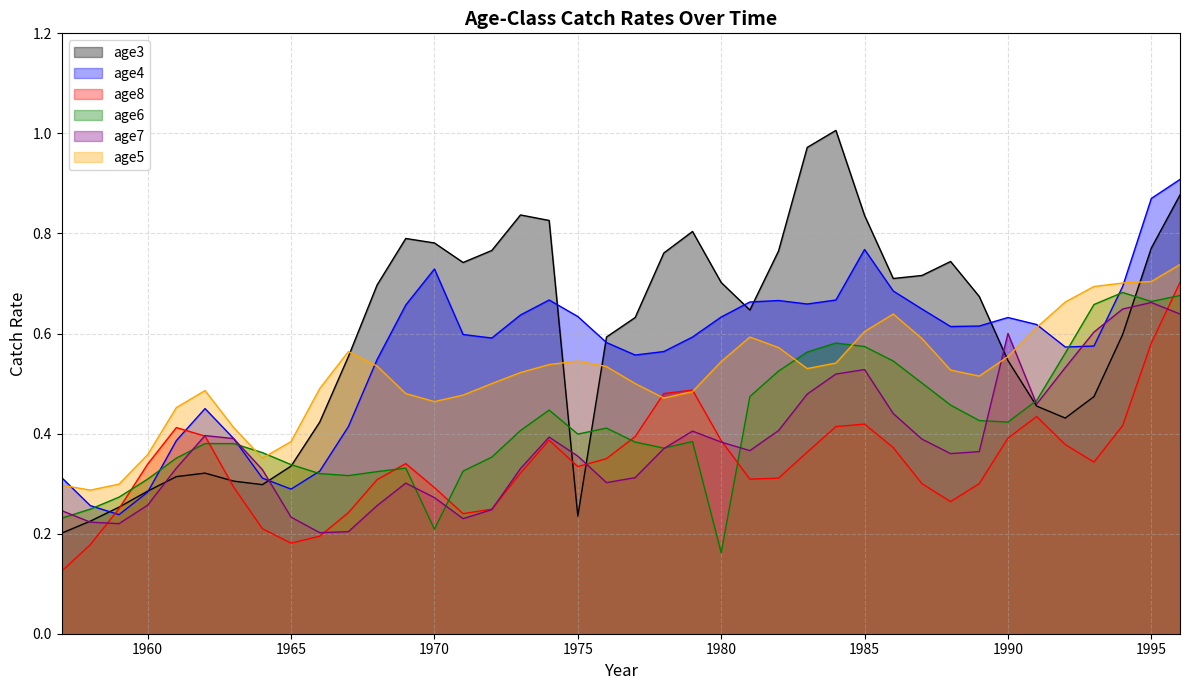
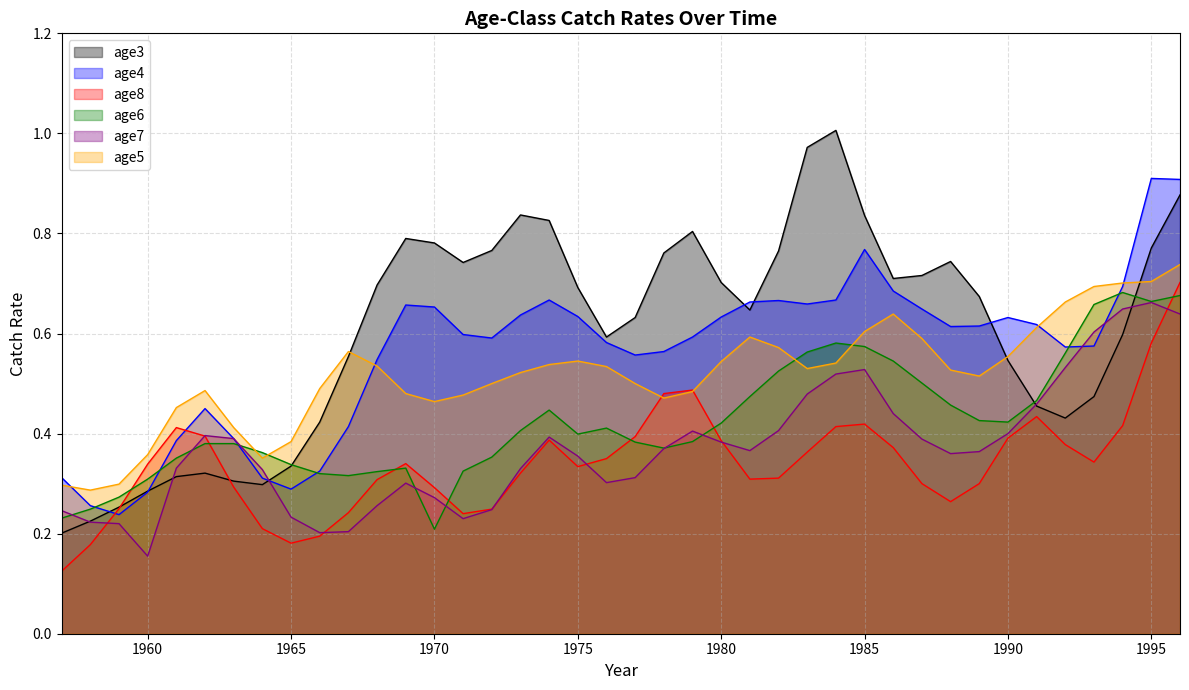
age7, 1960: 0.26 -> 0.16
age4, 1970: 0.73 -> 0.65
age3, 1975: 0.24 -> 0.69
age6, 1980: 0.16 -> 0.42
age7, 1990: 0.6 -> 0.4
age4, 1995: 0.87 -> 0.91
